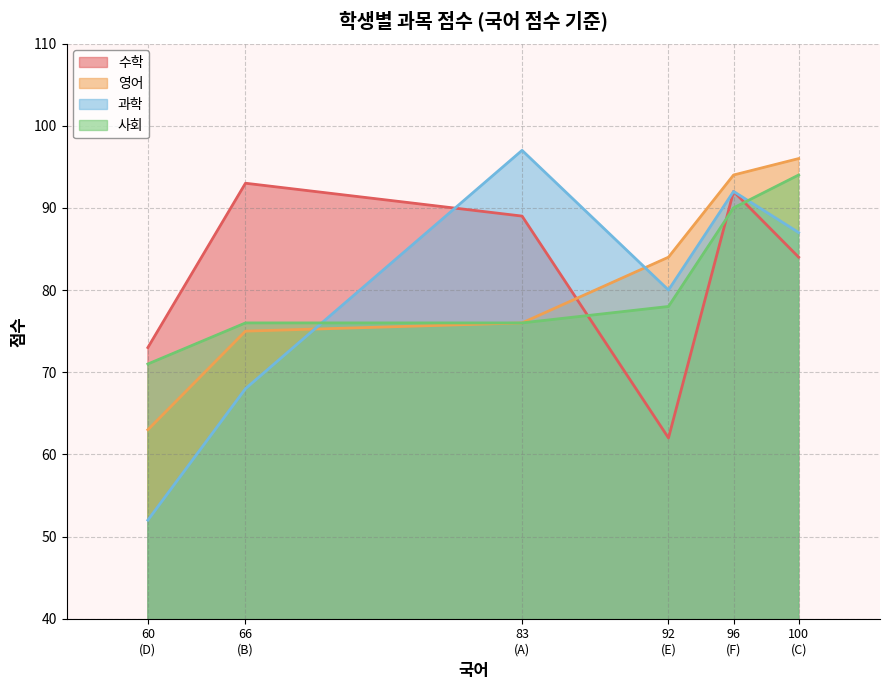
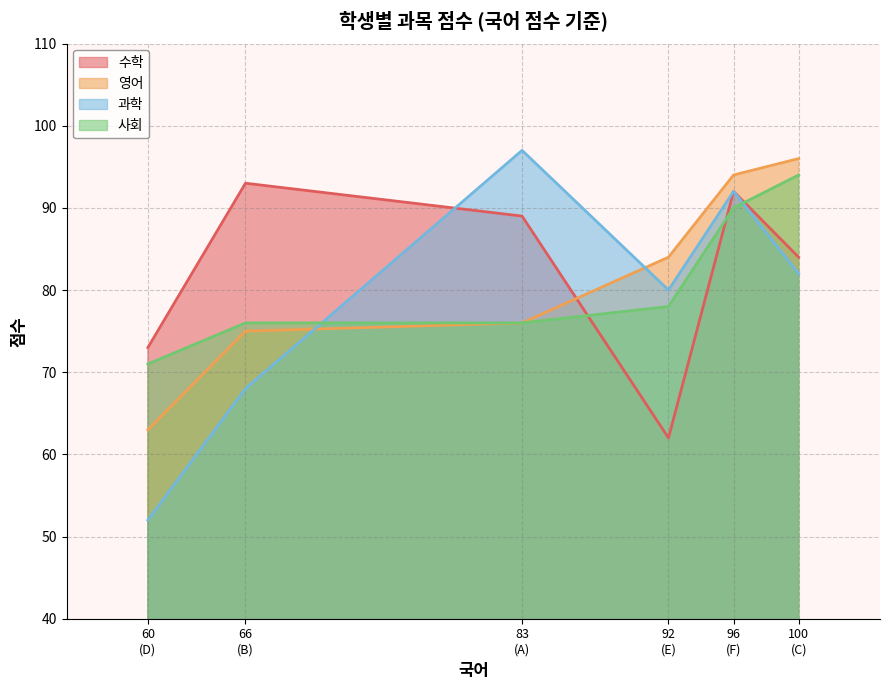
과학, 100 (C): 87 -> 82
